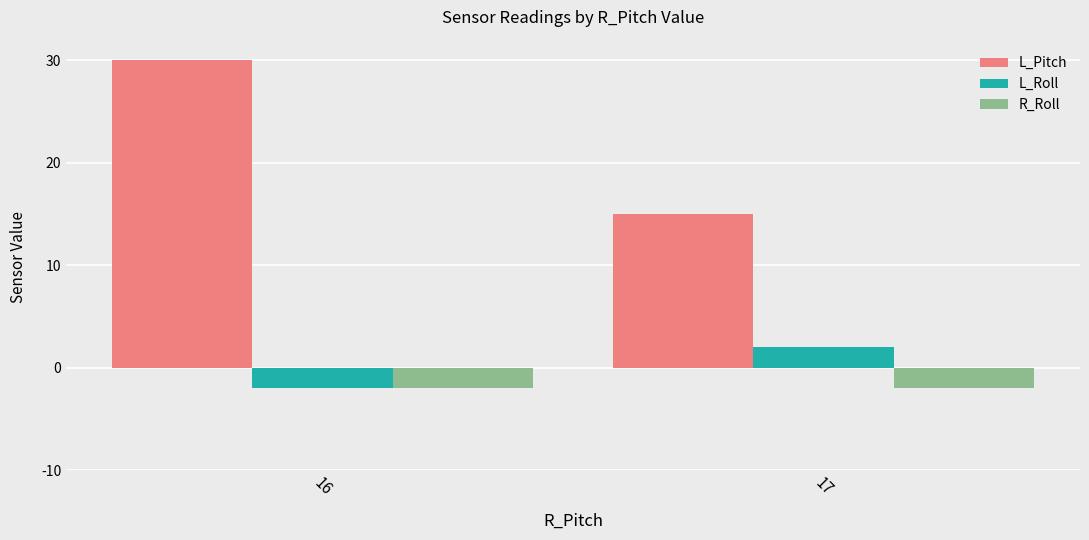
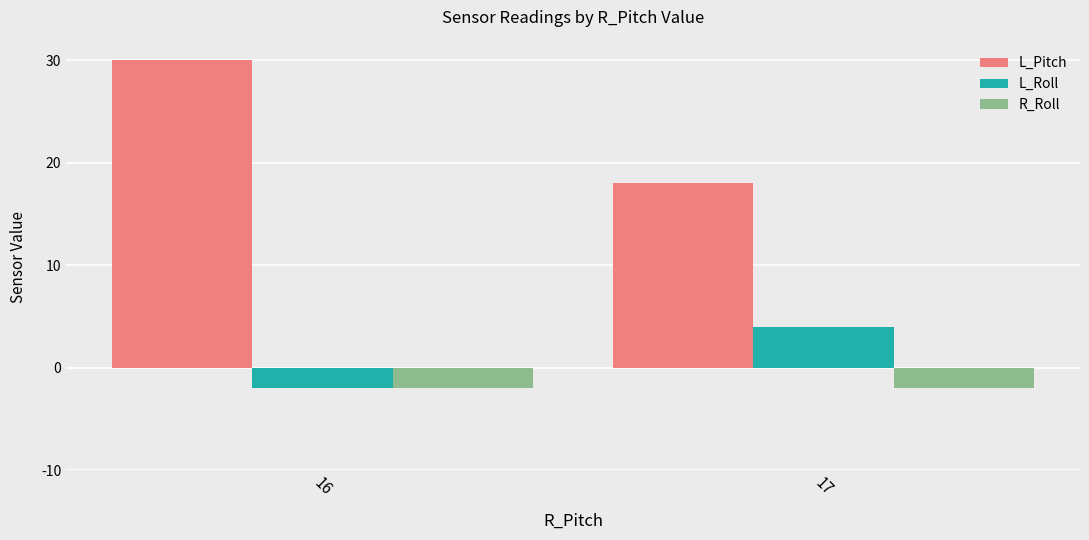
L_Pitch, 17: 15 -> 18
L_Roll, 17: 2 -> 4
